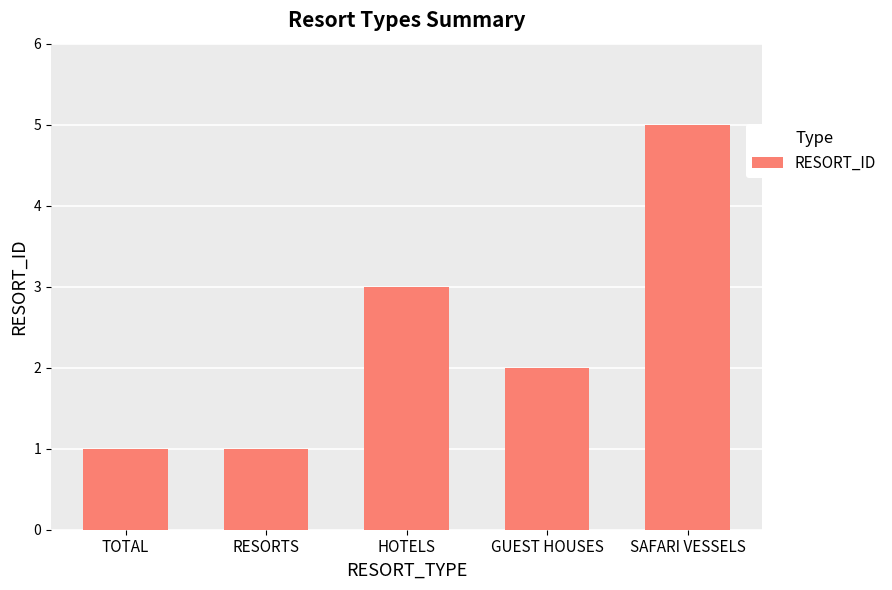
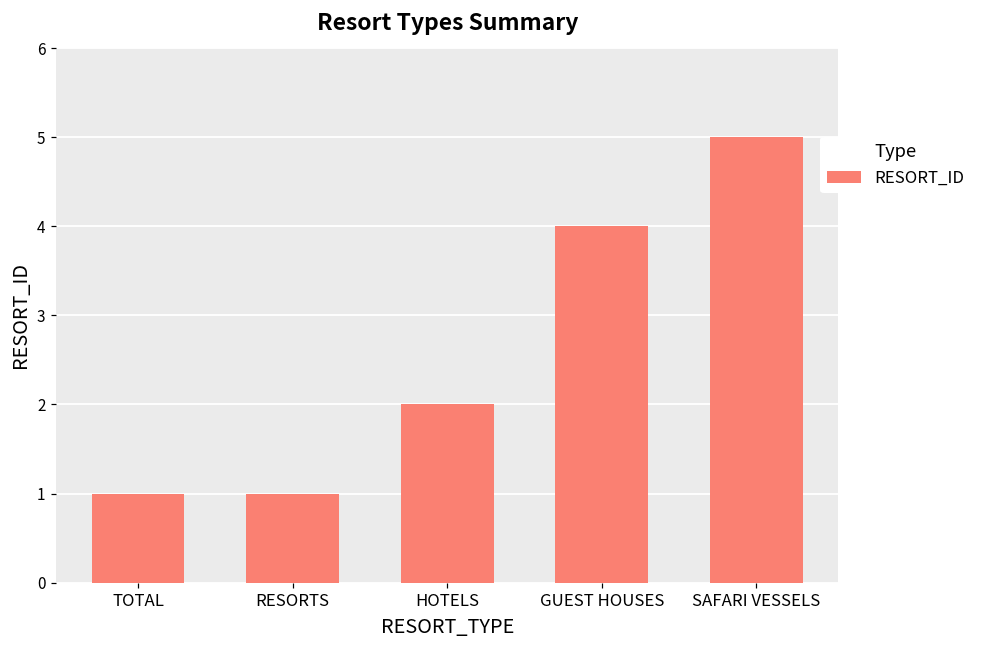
HOTELS: 3 -> 2
GUEST HOUSES: 2 -> 4
